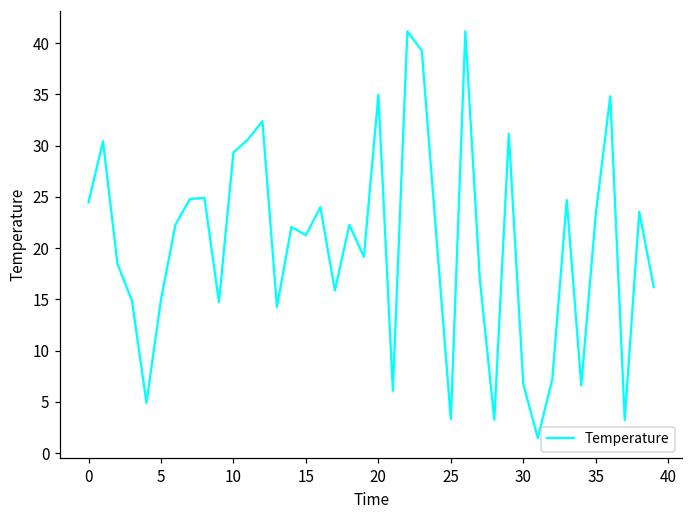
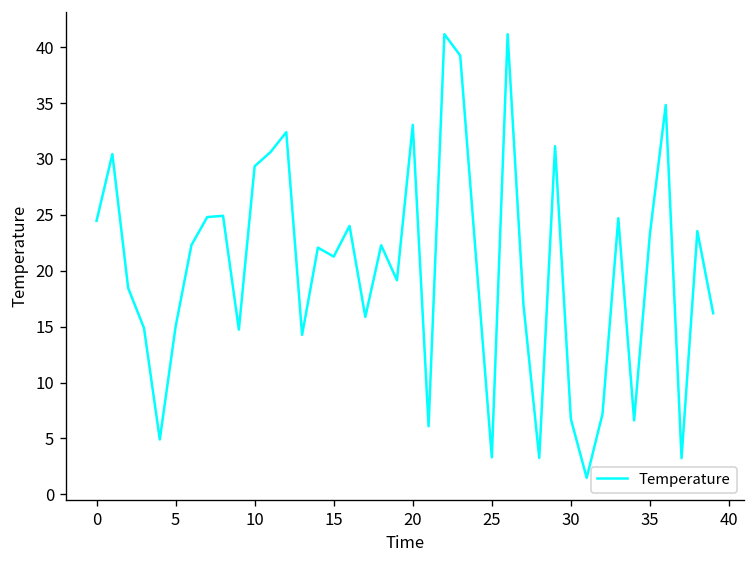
20: 35 -> 33
